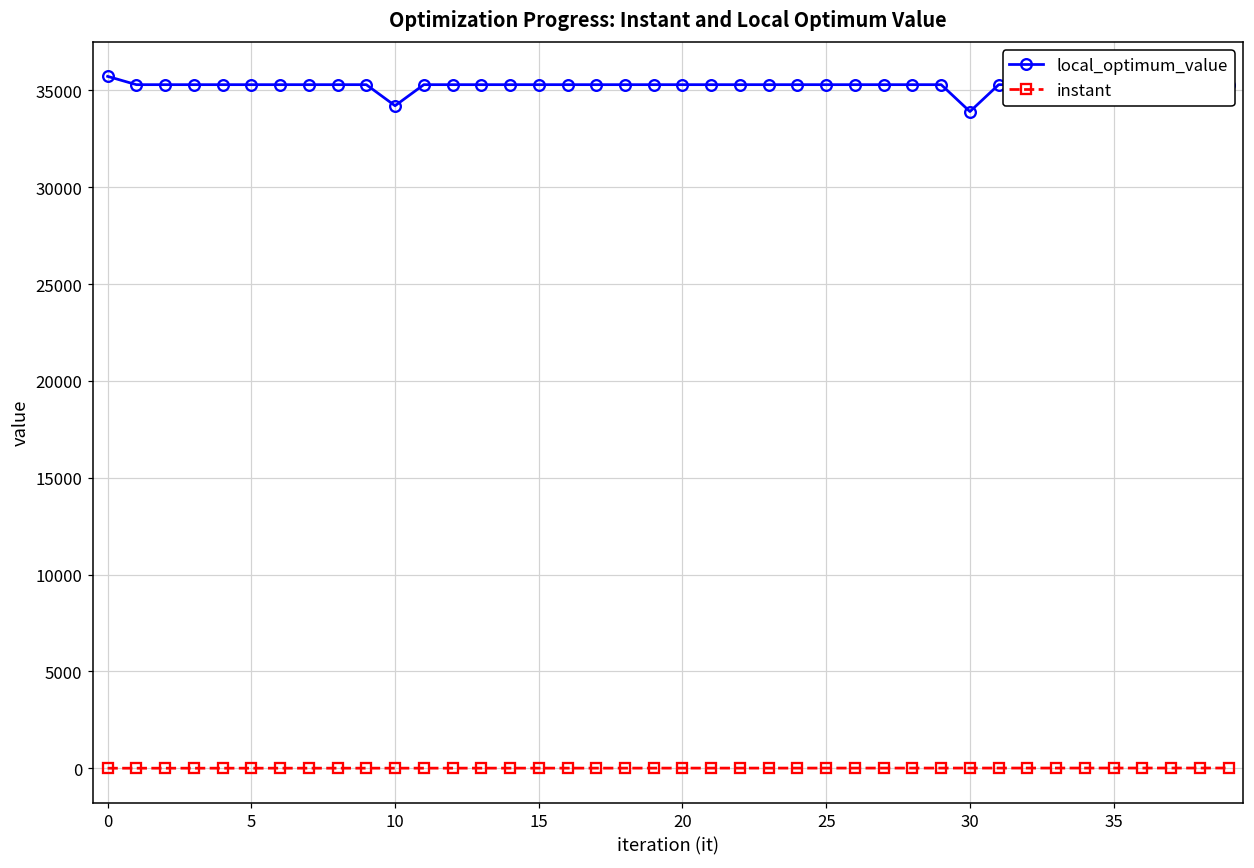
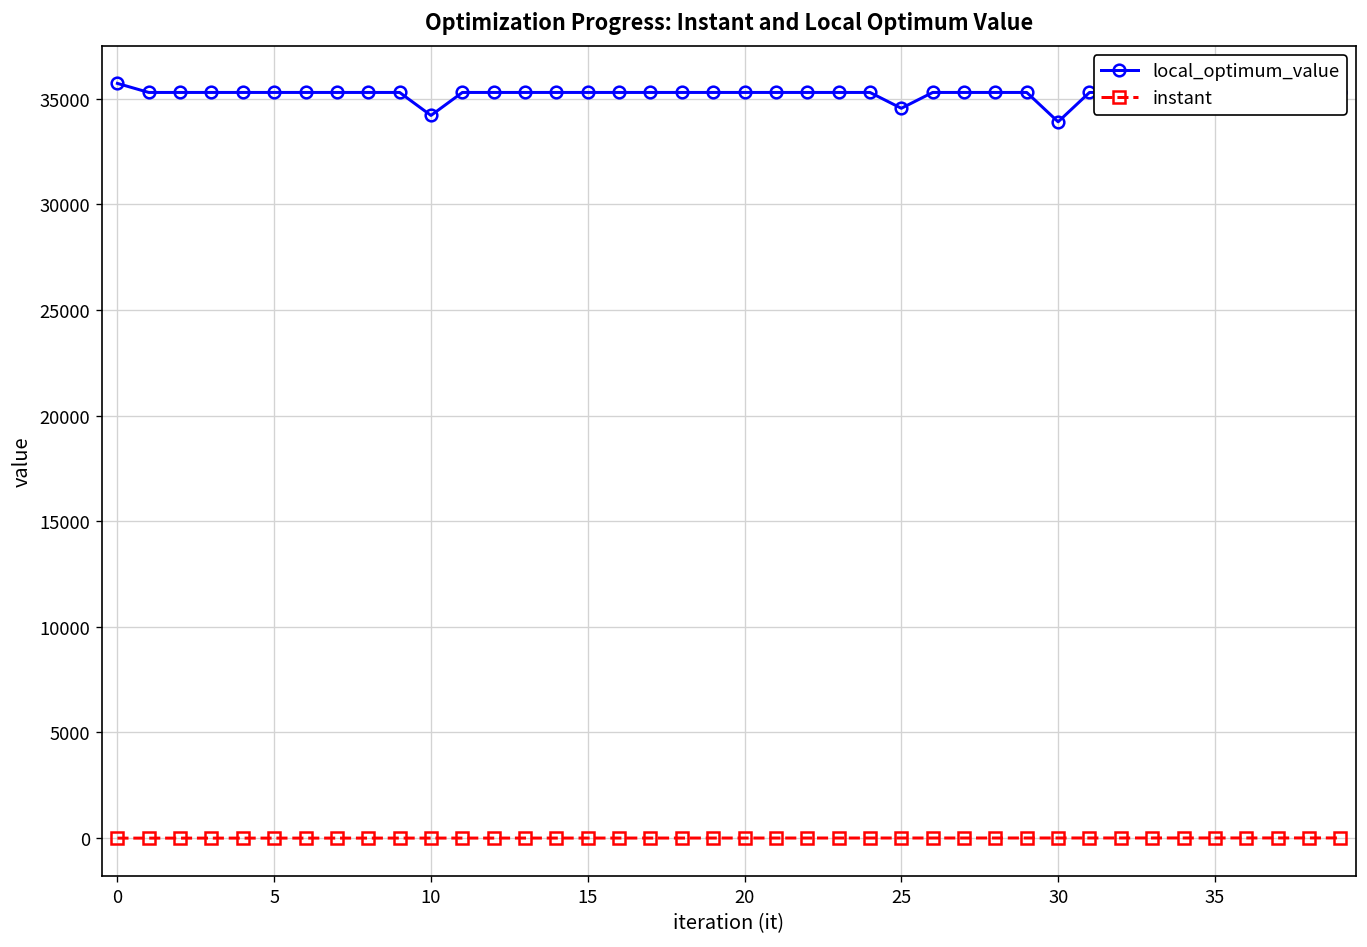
local_optimum_value, 25: 35300 -> 34500
